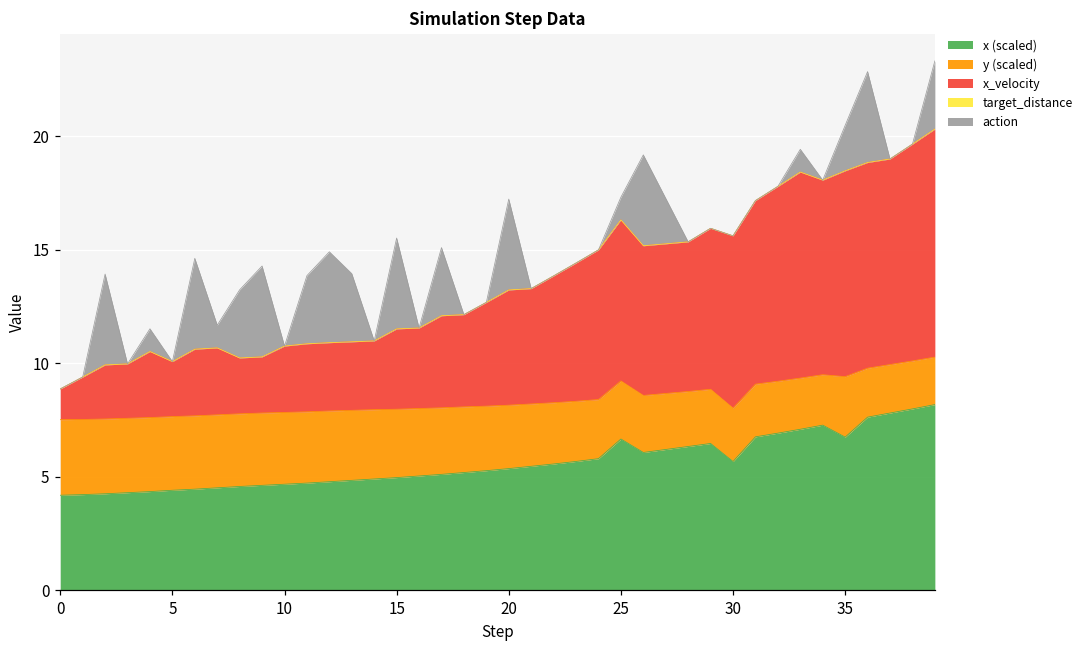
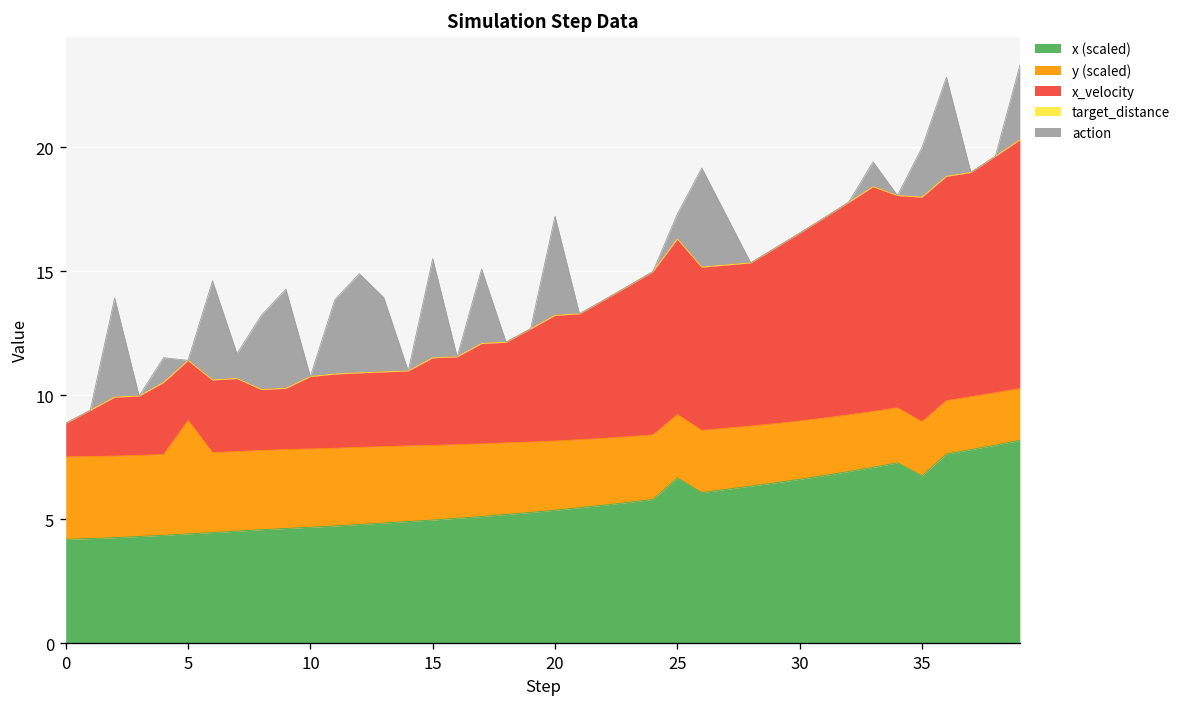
y (scaled), 5: 3.2 -> 4.6
x (scaled), 30: 5.7 -> 6.6
y (scaled), 35: 2.7 -> 2.2
